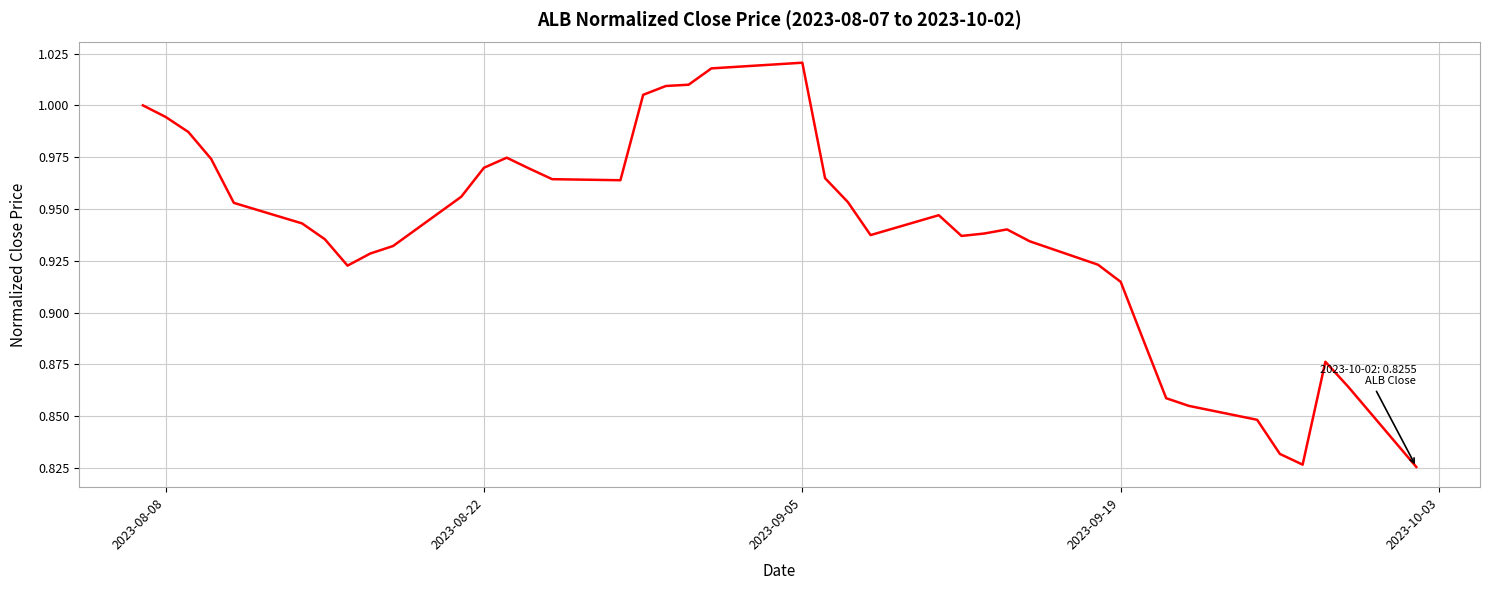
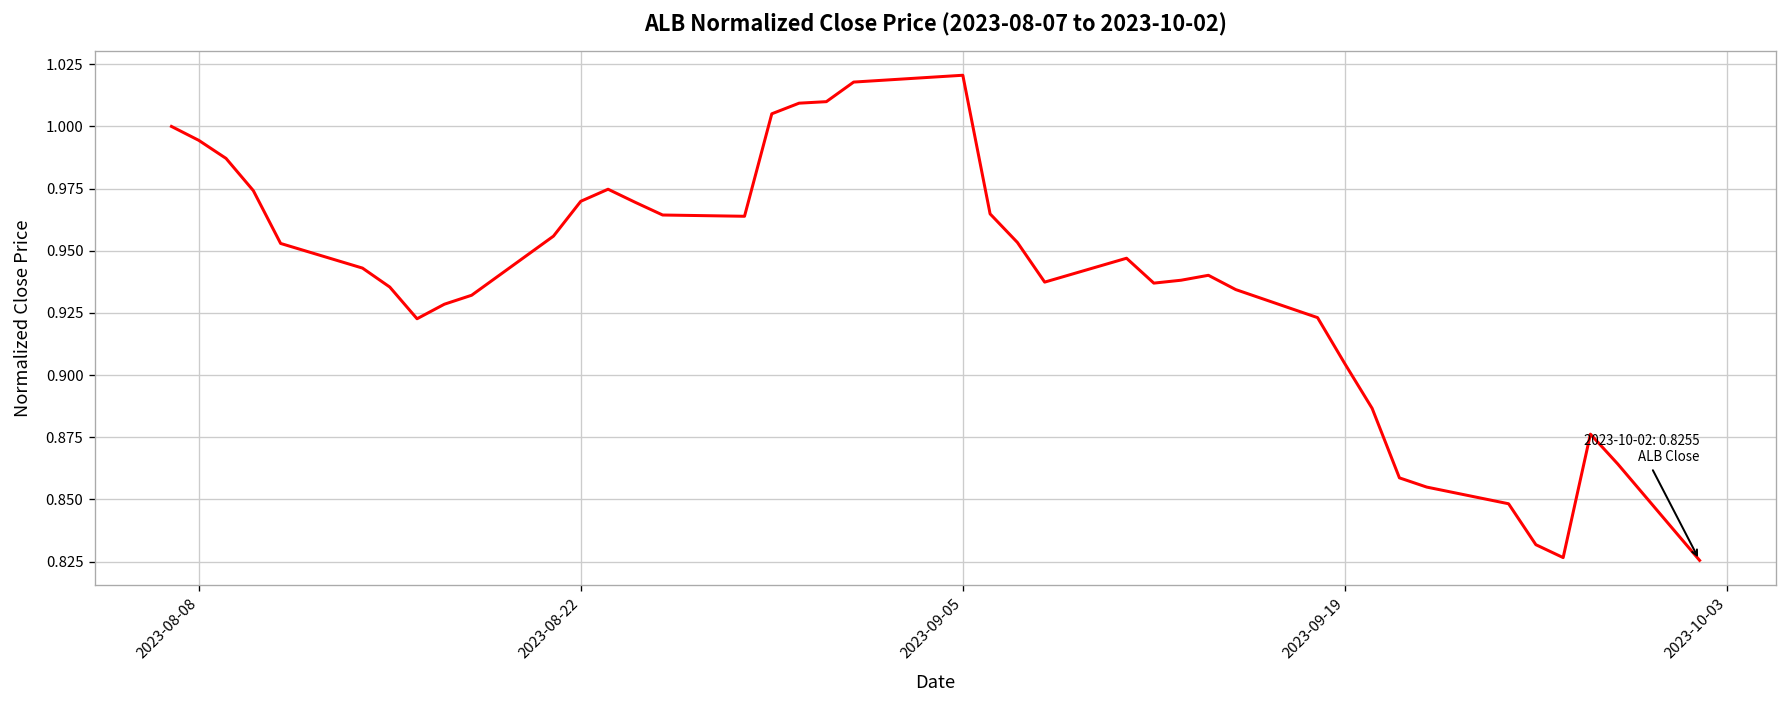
2023-09-19: 0.915 -> 0.905
